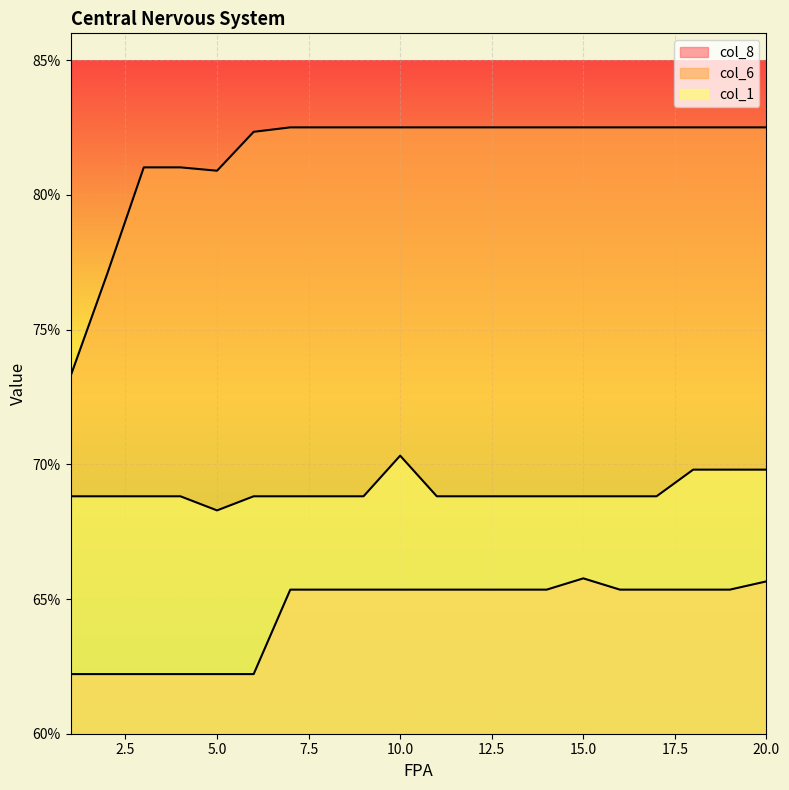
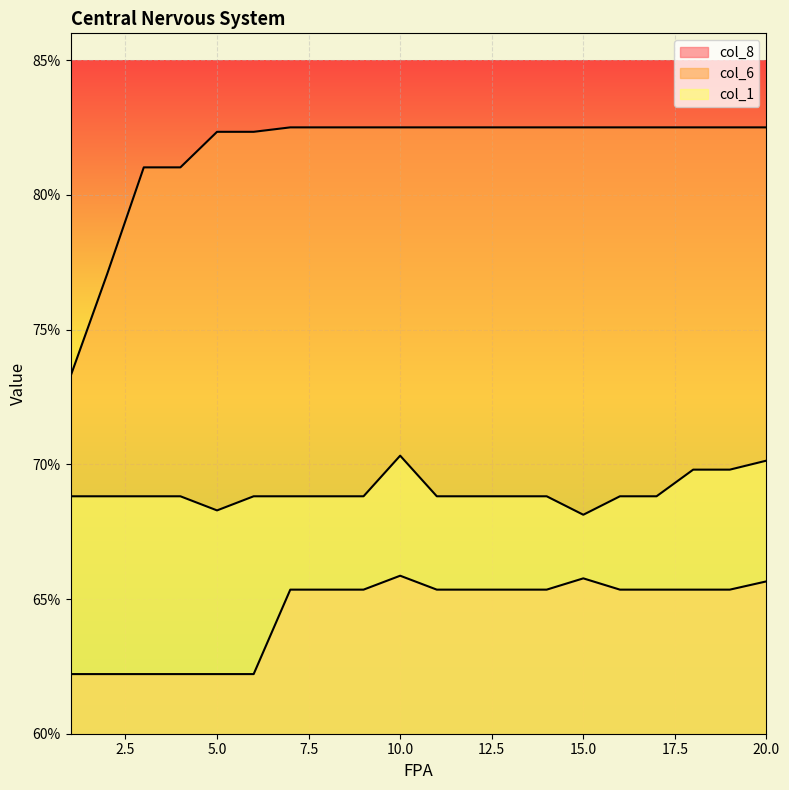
col_6, 5.0: 80.9% -> 82.3%
col_8, 10.0: 65.3% -> 65.9%
col_1, 15.0: 68.8% -> 68.1%
col_1, 20.0: 69.8% -> 70.1%
